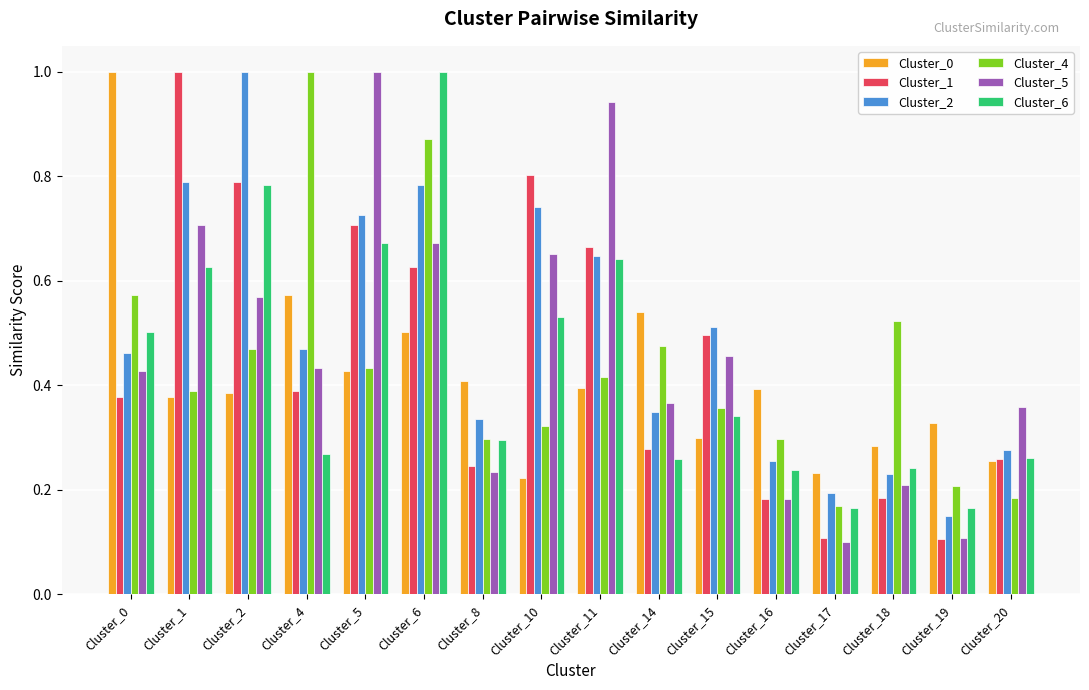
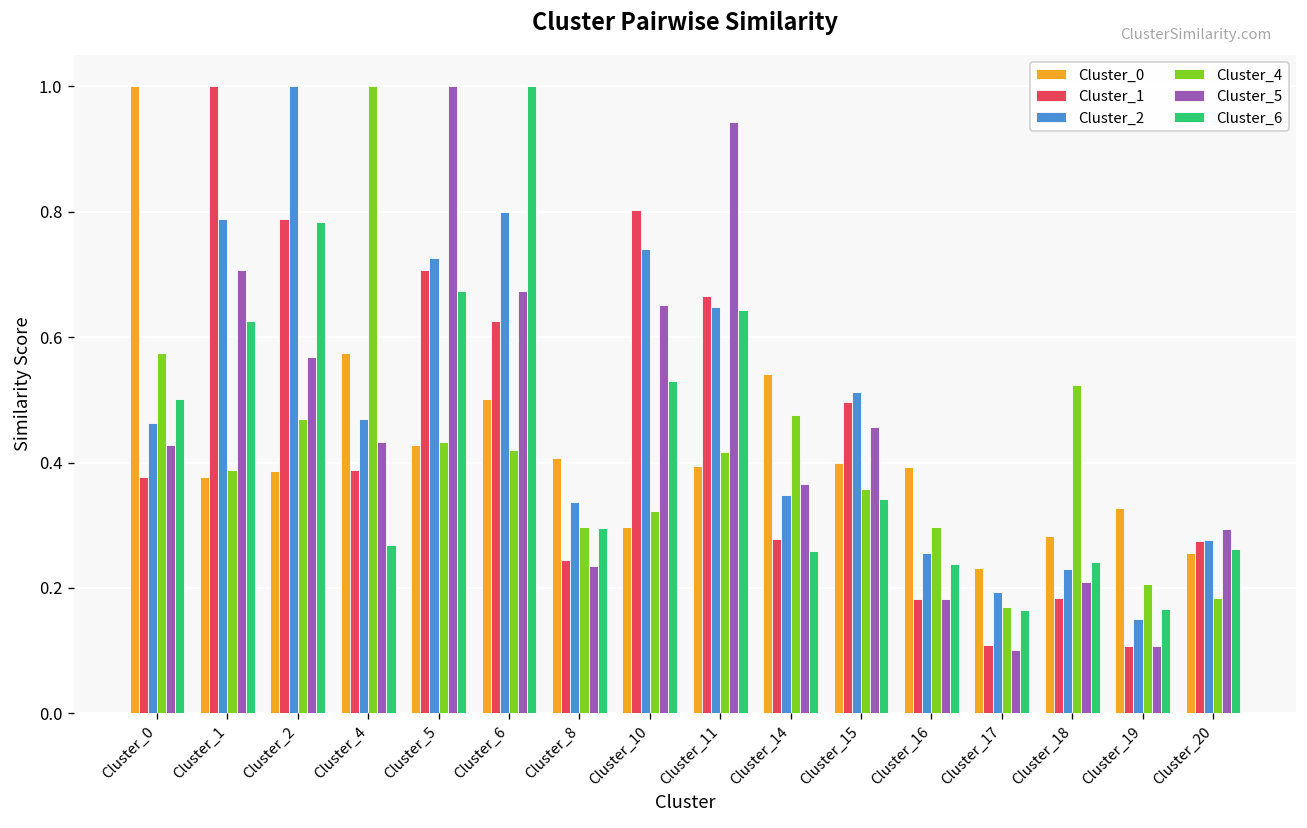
Cluster_2, Cluster_6: 0.78 -> 0.80
Cluster_4, Cluster_6: 0.87 -> 0.42
Cluster_0, Cluster_10: 0.22 -> 0.30
Cluster_0, Cluster_15: 0.3 -> 0.4
Cluster_1, Cluster_20: 0.26 -> 0.28
Cluster_5, Cluster_20: 0.36 -> 0.29
